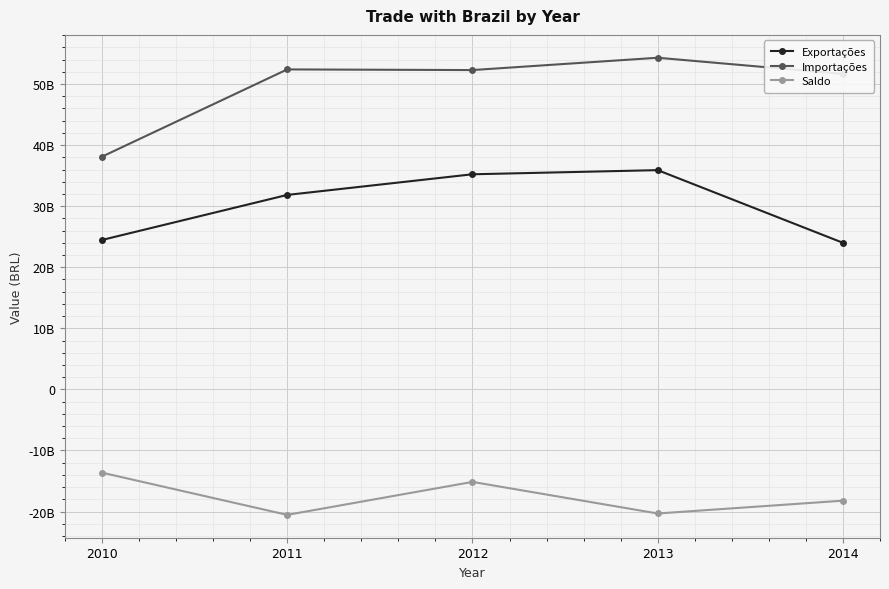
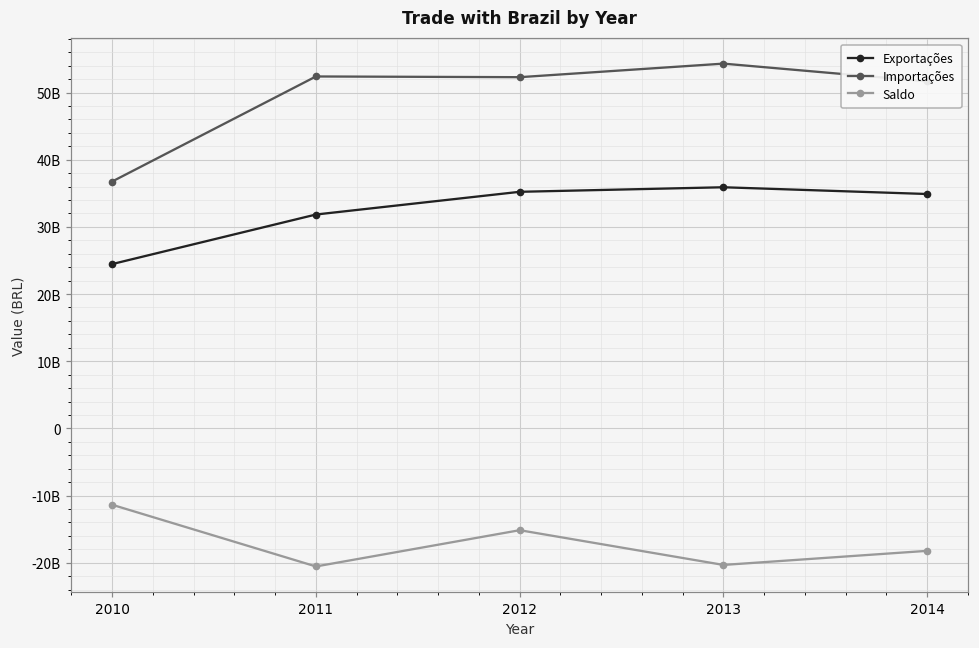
Importações, 2010: 38000000000 -> 37000000000
Saldo, 2010: -14000000000 -> -11000000000
Exportações, 2014: 24000000000 -> 35000000000
